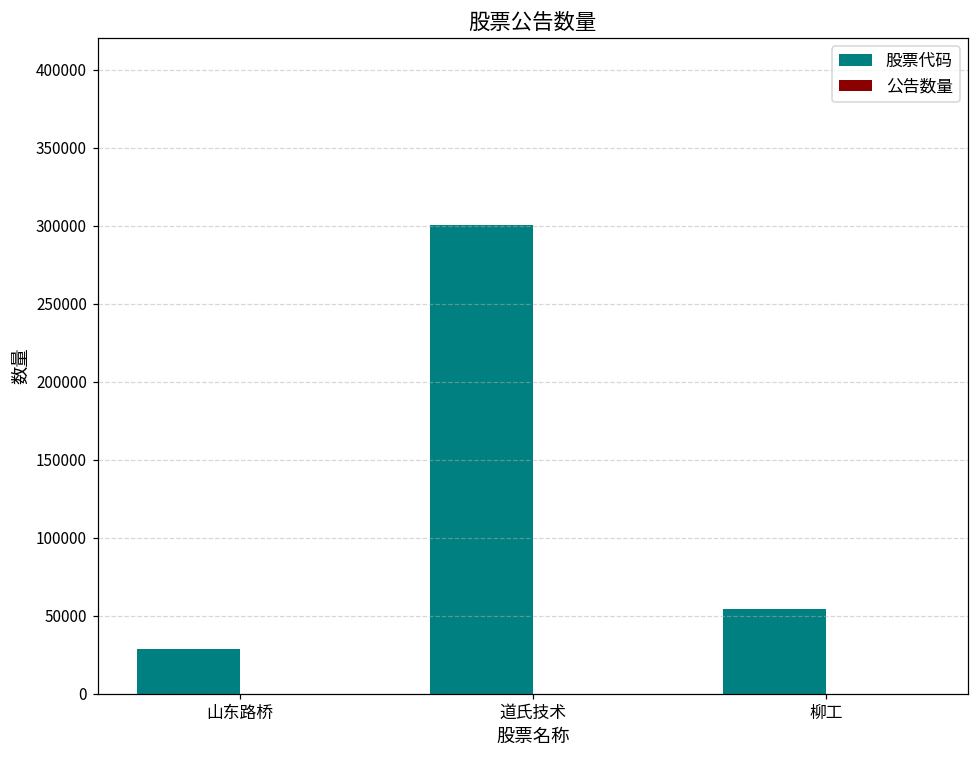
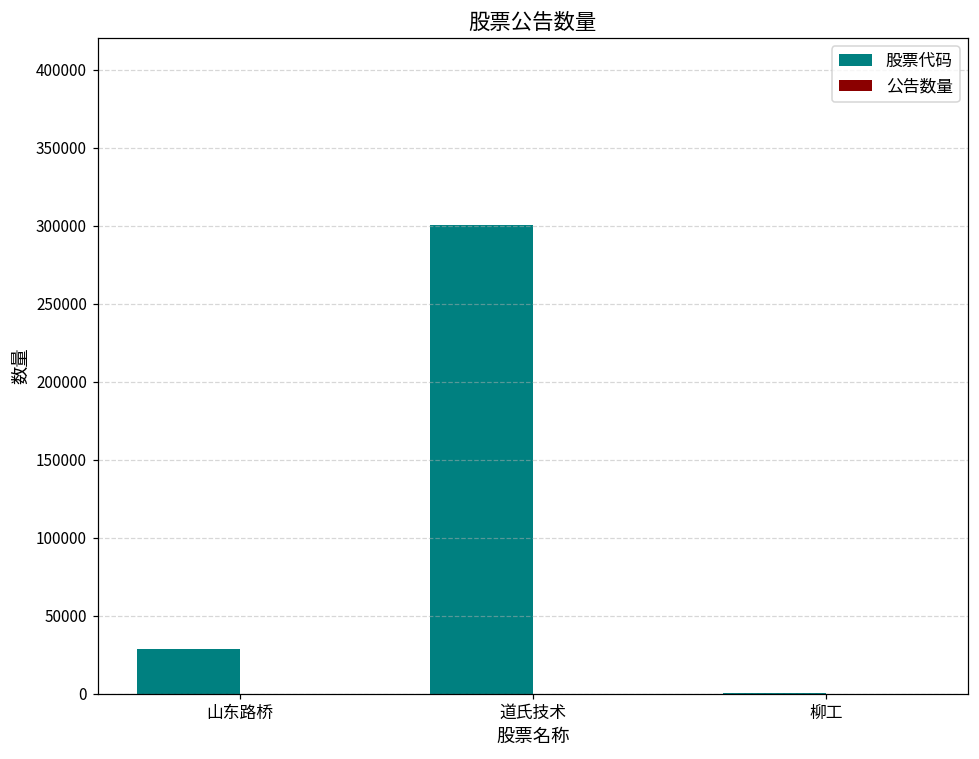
股票代码, 柳工: 54000 -> 1000
